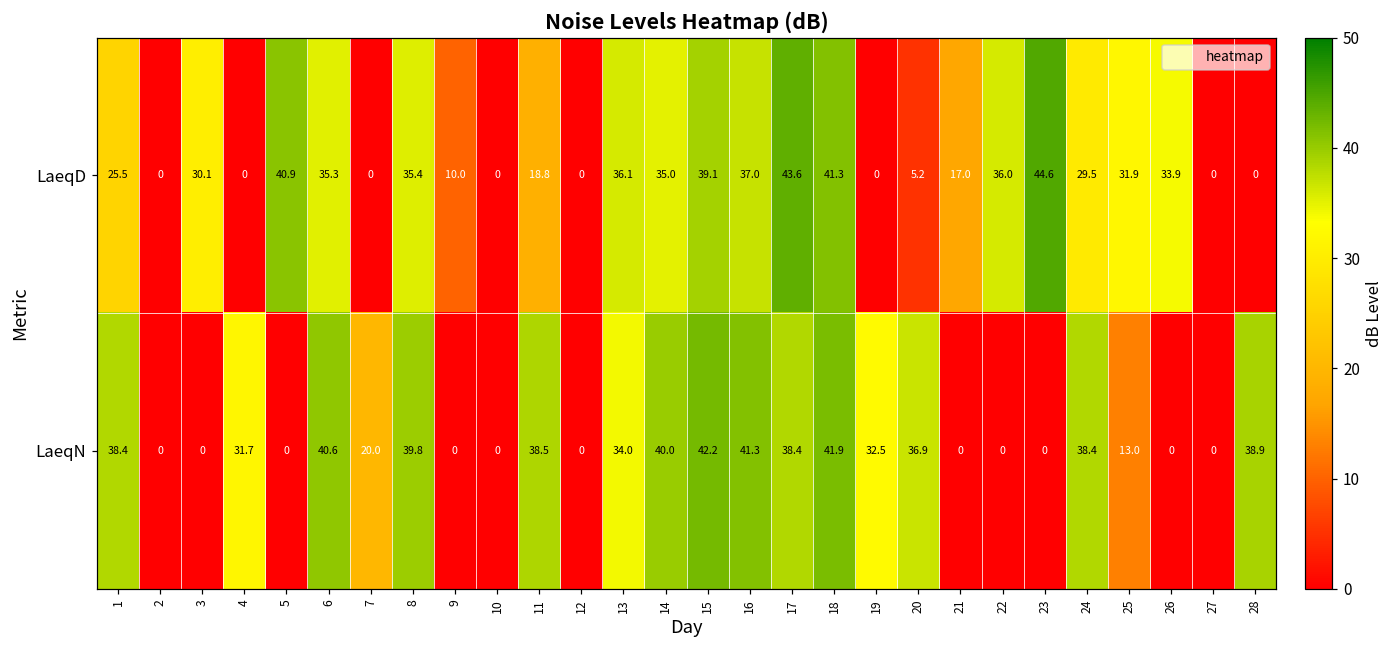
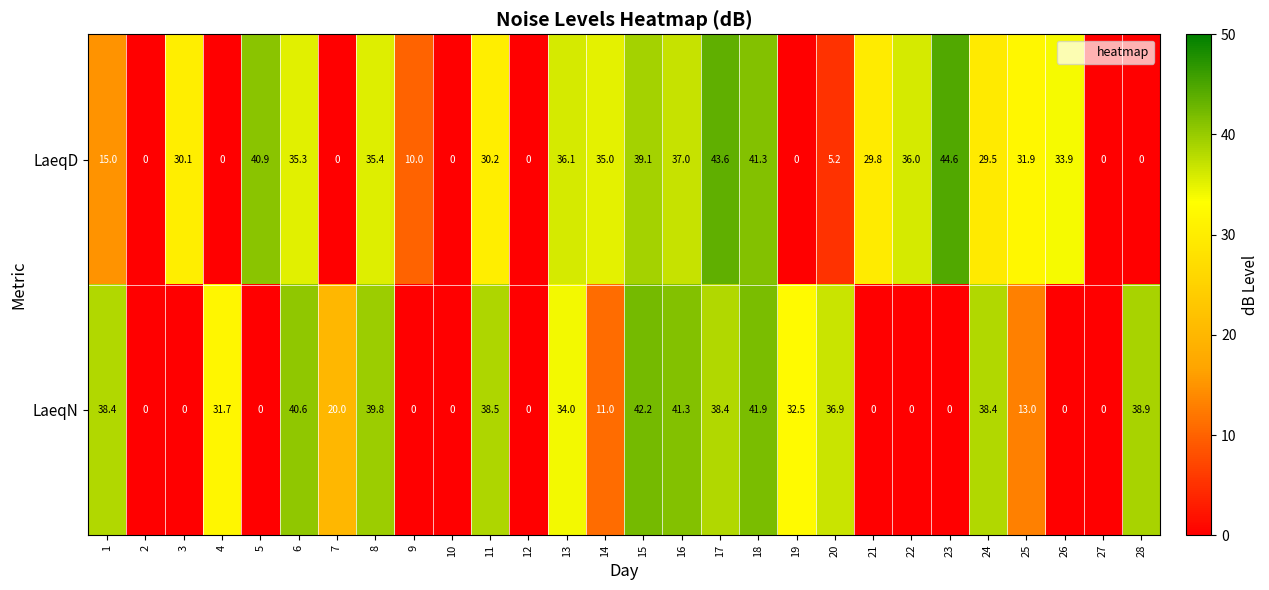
LaeqD, 1: 25.5 -> 15.0
LaeqD, 11: 18.8 -> 30.2
LaeqD, 21: 17.0 -> 29.8
LaeqN, 14: 40.0 -> 11.0
